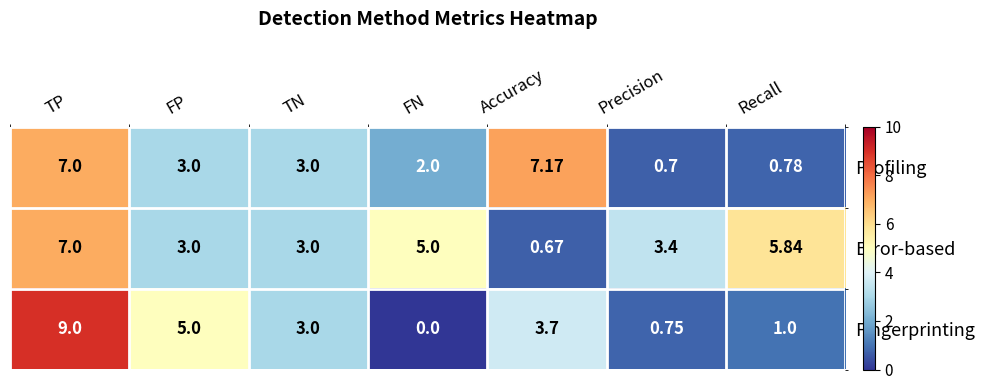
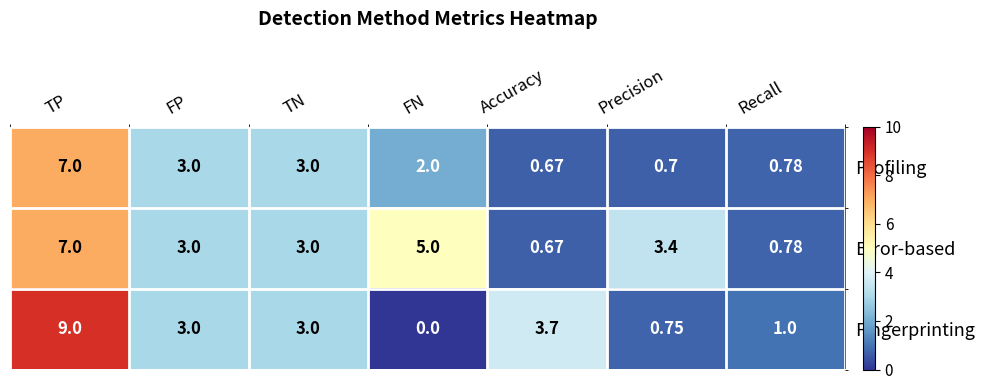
Profiling, Accuracy: 7.17 -> 0.67
Error-based, Recall: 5.84 -> 0.78
Fingerprinting, FP: 5.0 -> 3.0
